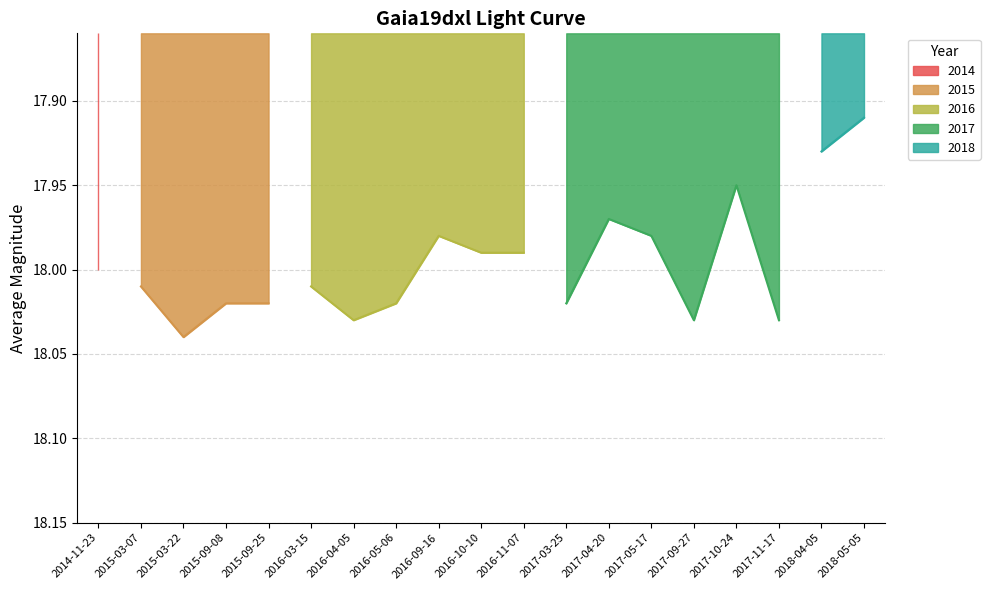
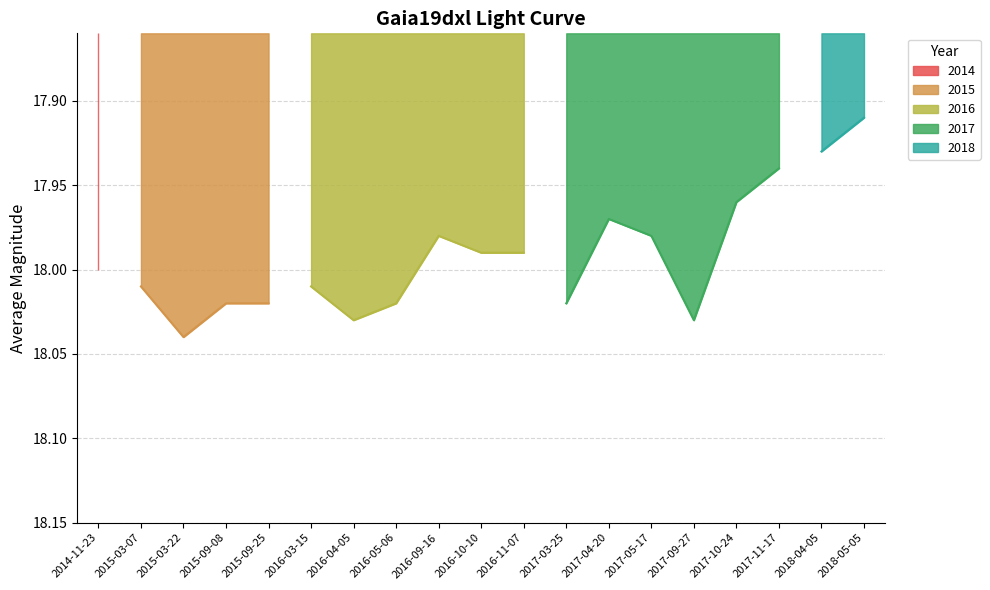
2017, 2017-10-24: 17.95 -> 17.96
2017, 2017-11-17: 18.03 -> 17.94
